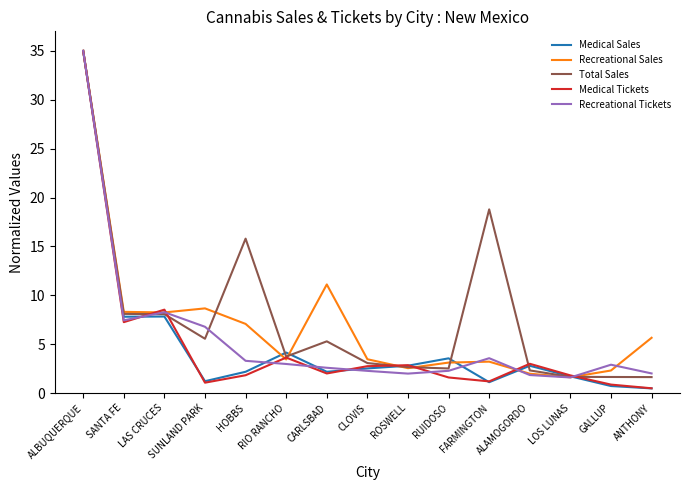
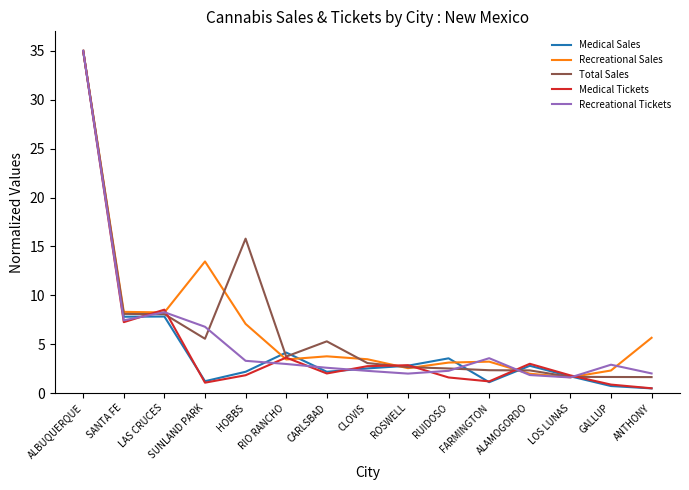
Recreational Sales, SUNLAND PARK: 9 -> 13
Recreational Sales, CARLSBAD: 11 -> 4
Total Sales, FARMINGTON: 19 -> 2
